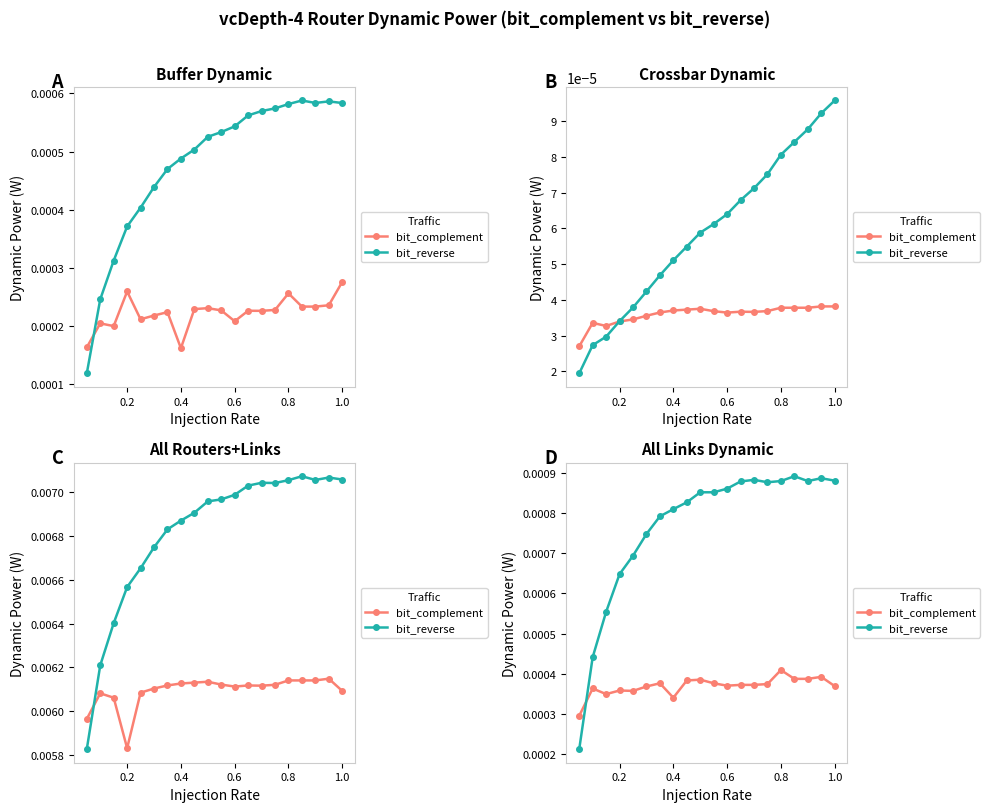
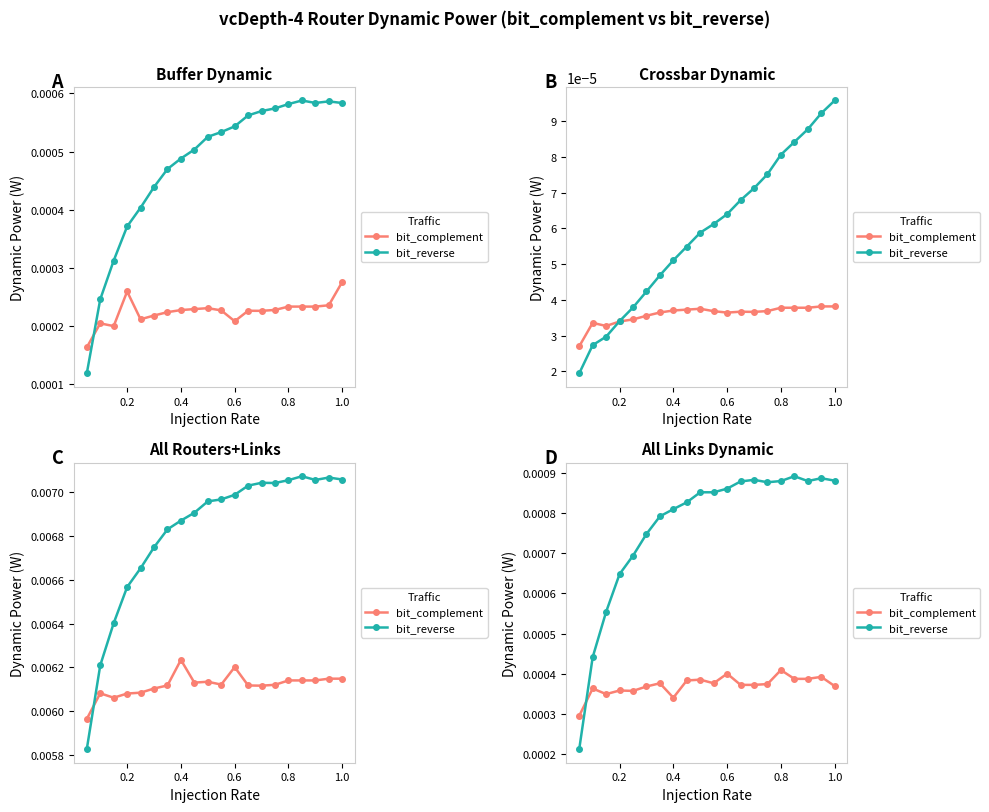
Buffer Dynamic, bit_complement, 0.4: 0.00016 -> 0.00023
Buffer Dynamic, bit_complement, 0.8: 0.00026 -> 0.00023
All Routers+Links, bit_complement, 0.2: 0.00583 -> 0.00608
All Routers+Links, bit_complement, 0.4: 0.00613 -> 0.00623
All Routers+Links, bit_complement, 0.6: 0.00611 -> 0.00620
All Routers+Links, bit_complement, 1.0: 0.00609 -> 0.00615
All Links Dynamic, bit_complement, 0.6: 0.00037 -> 0.00040
